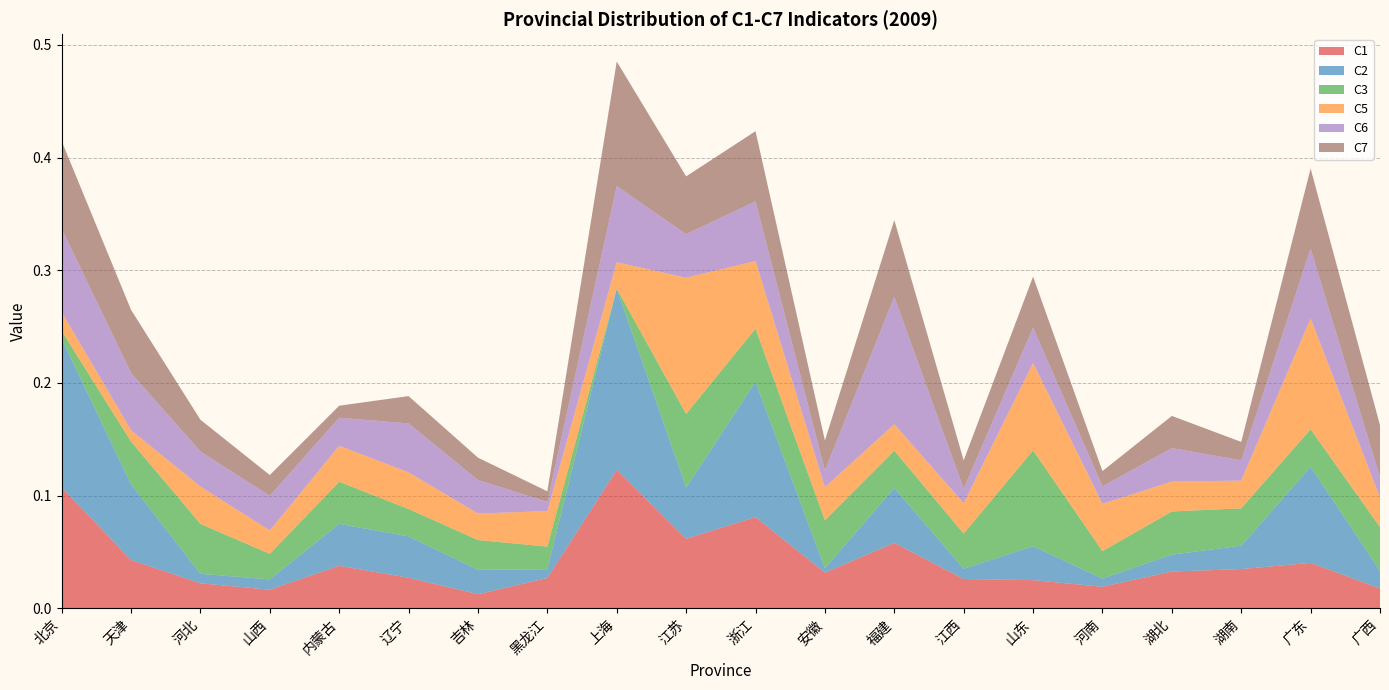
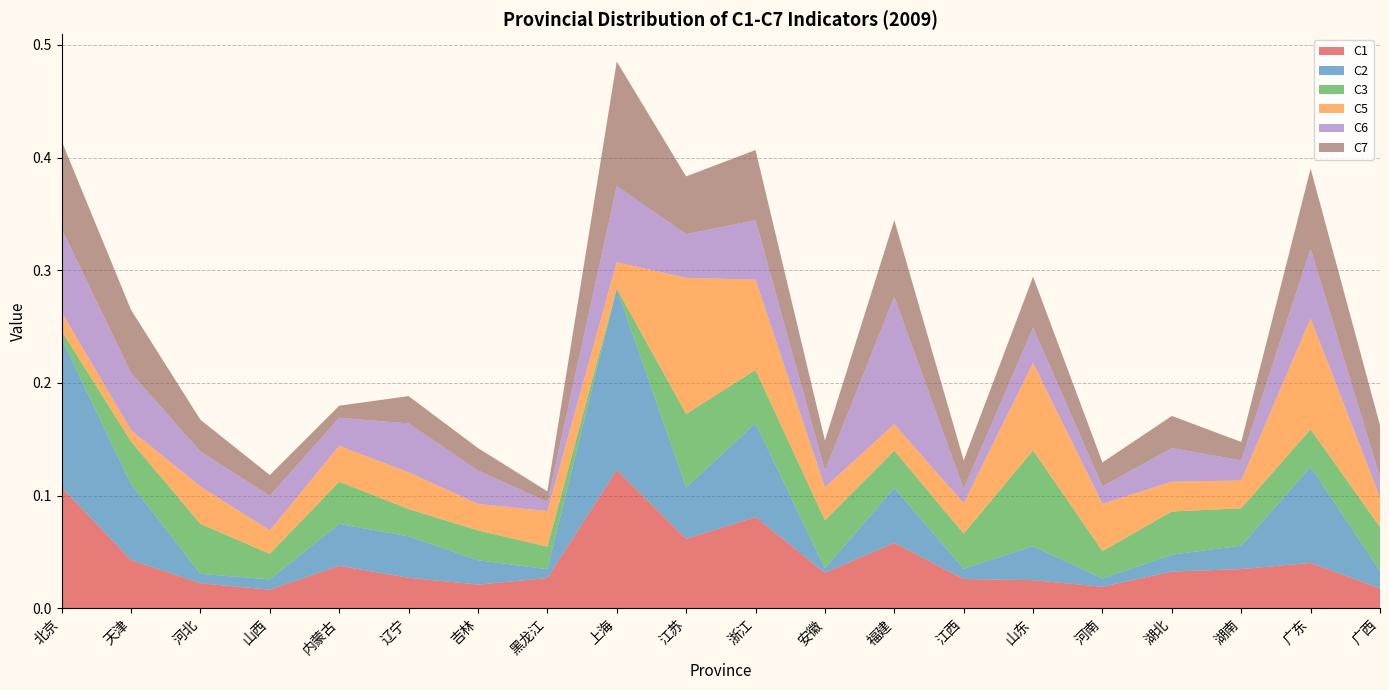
C1, 吉林: 0.013 -> 0.021
C2, 浙江: 0.120 -> 0.083
C5, 浙江: 0.060 -> 0.080
C7, 河南: 0.014 -> 0.021
